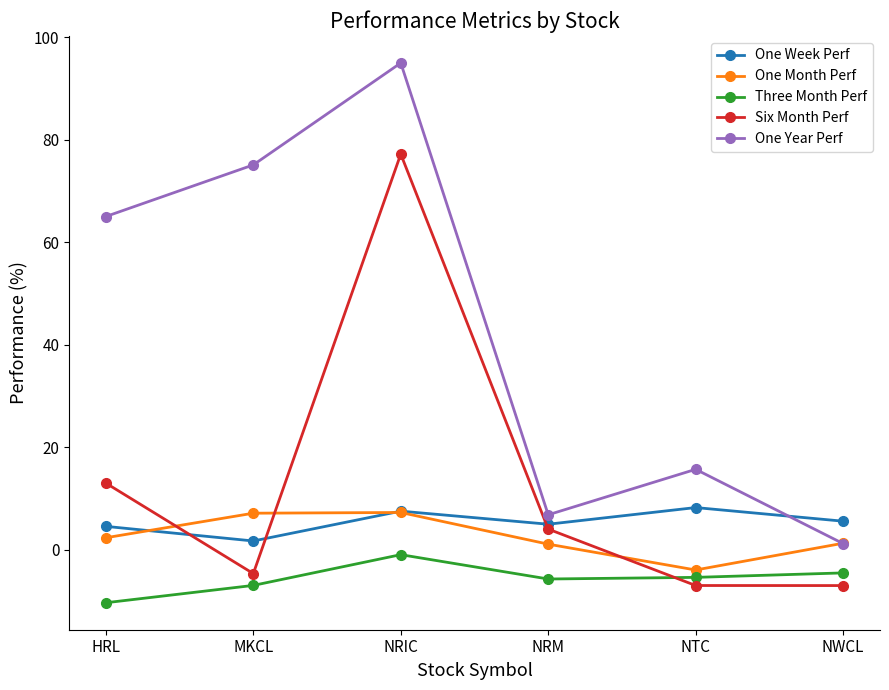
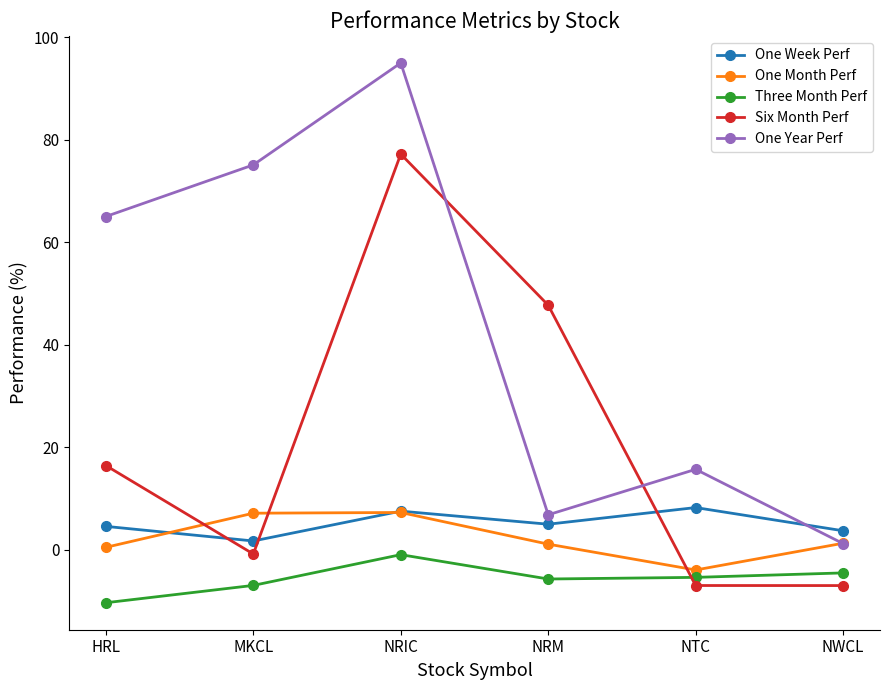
One Month Perf, HRL: 2 -> 1
Six Month Perf, HRL: 13 -> 16
Six Month Perf, MKCL: -5 -> -1
Six Month Perf, NRM: 4 -> 48
One Week Perf, NWCL: 6 -> 4
